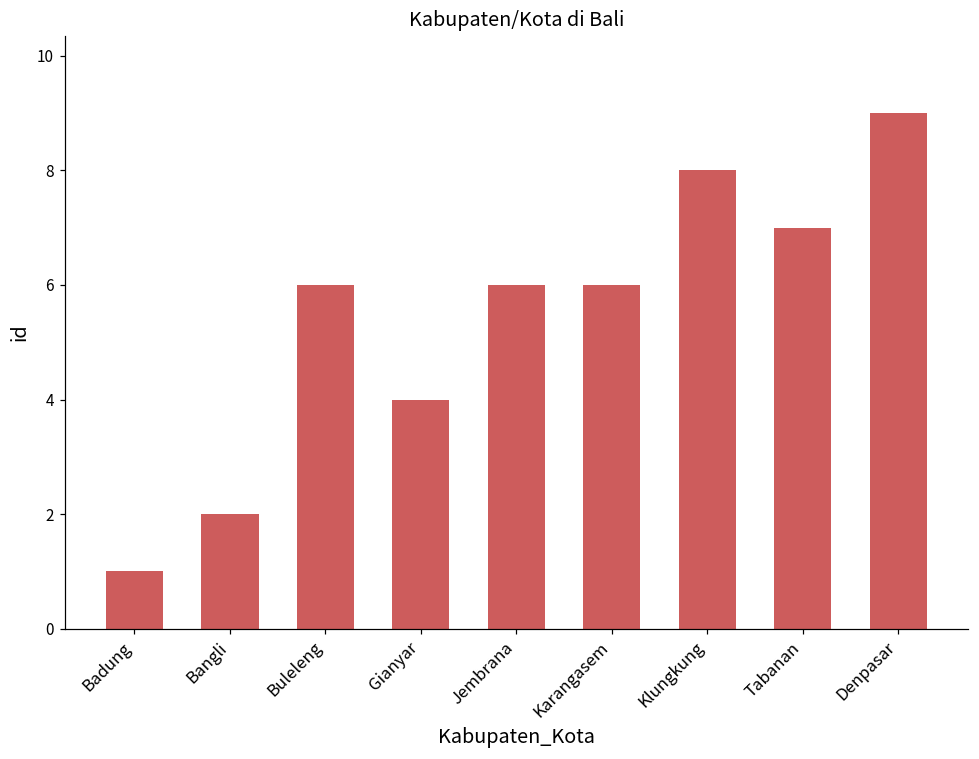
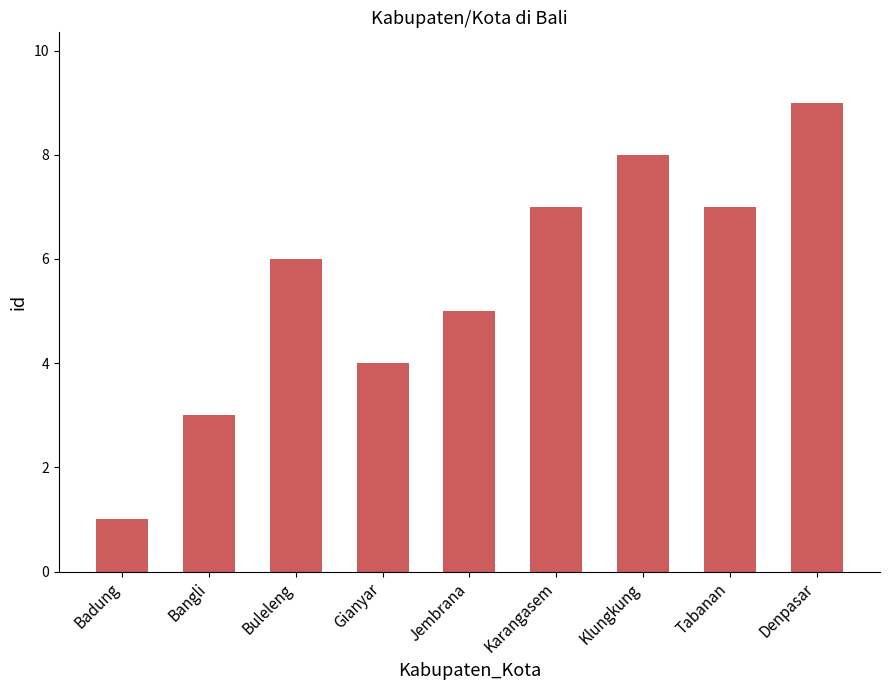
Bangli: 2 -> 3
Jembrana: 6 -> 5
Karangasem: 6 -> 7
